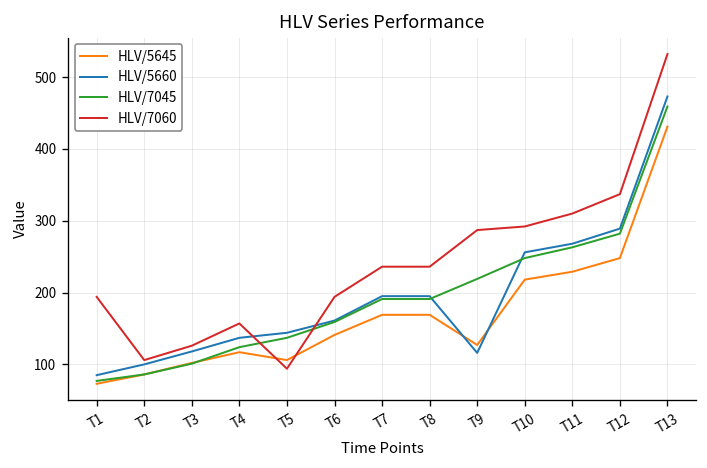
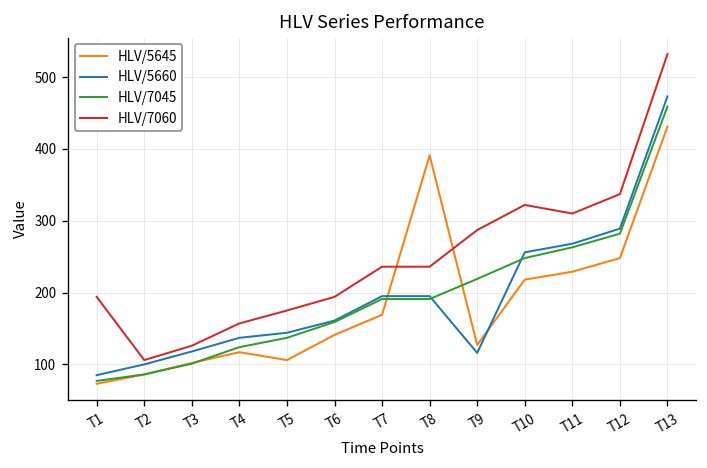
HLV/7060, T5: 90 -> 180
HLV/5645, T8: 170 -> 390
HLV/7060, T10: 290 -> 320
